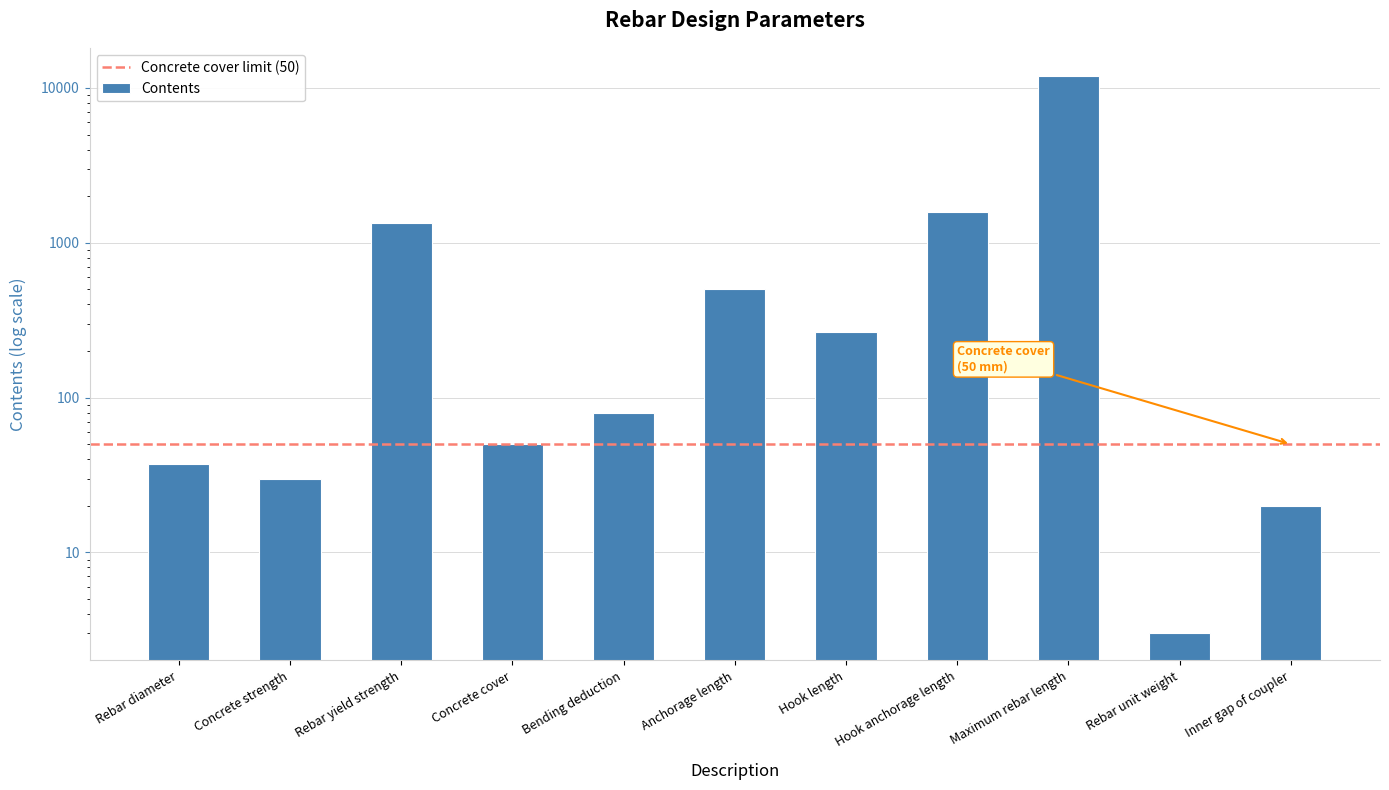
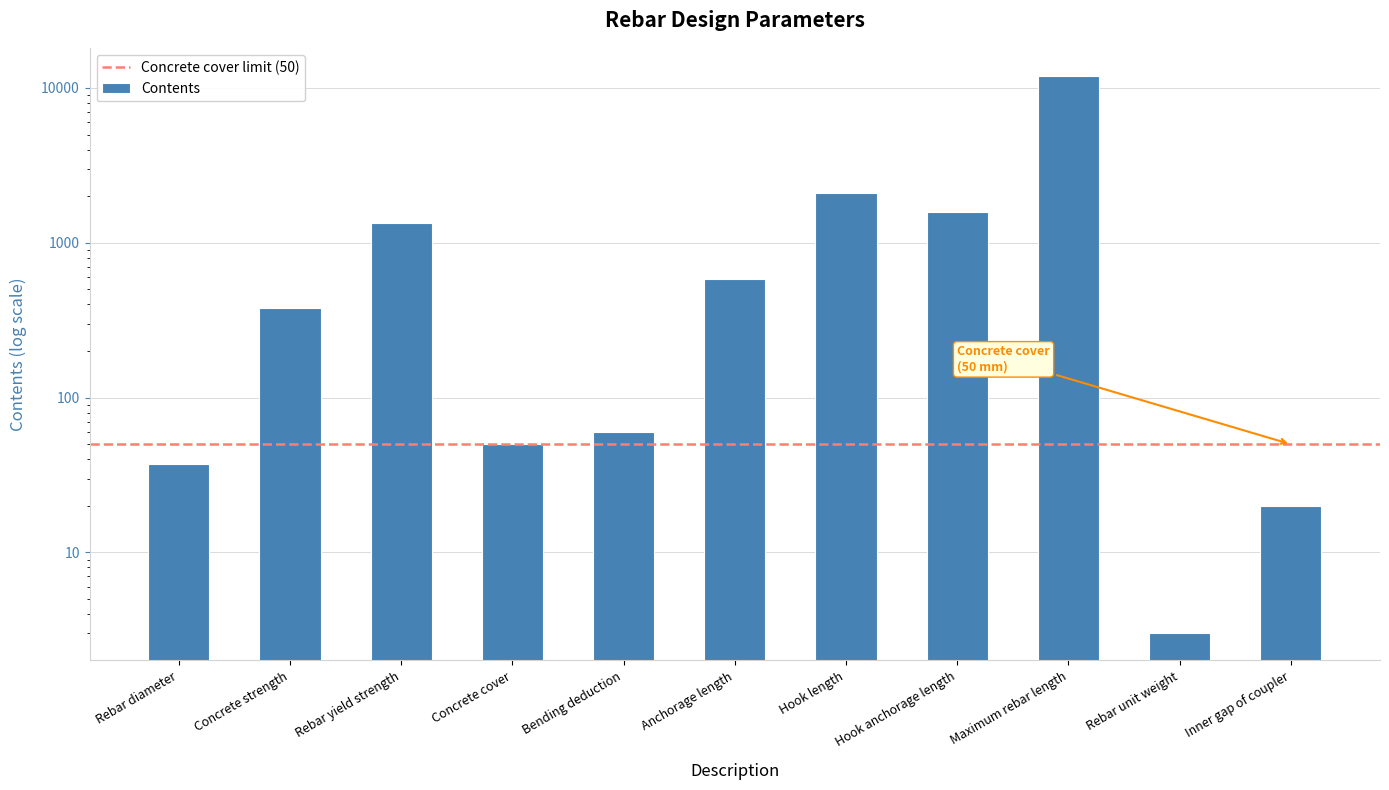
Concrete strength: 30 -> 380
Bending deduction: 80 -> 60
Anchorage length: 500 -> 580
Hook length: 260 -> 2100
